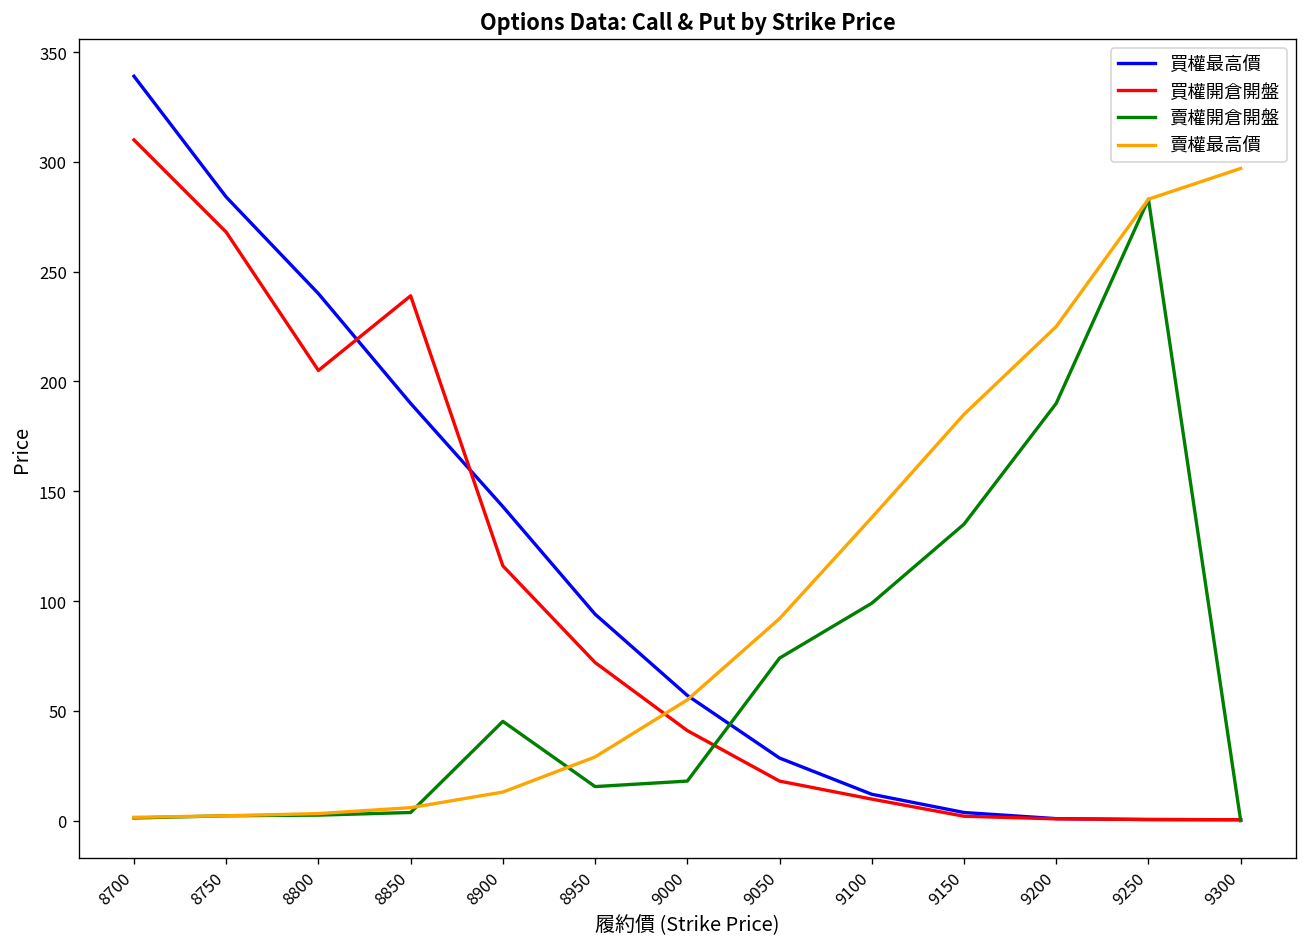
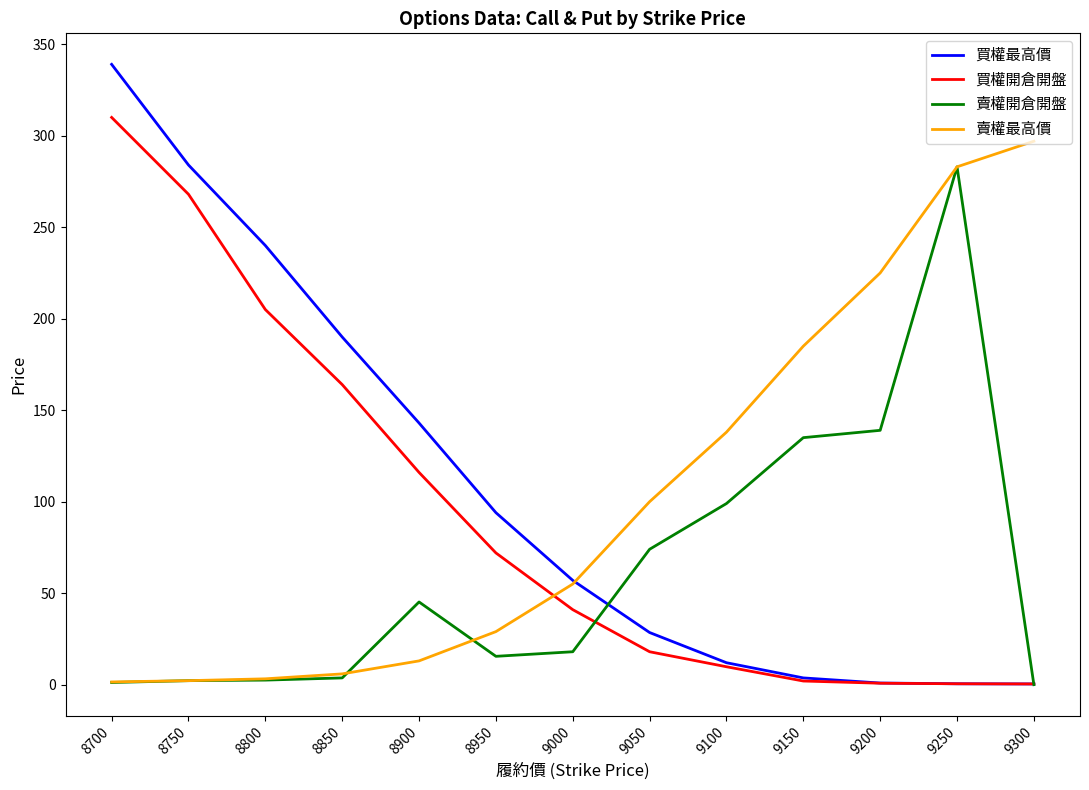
買權開倉開盤, 8850: 239 -> 164
賣權最高價, 9050: 92 -> 100
賣權開倉開盤, 9200: 190 -> 139
